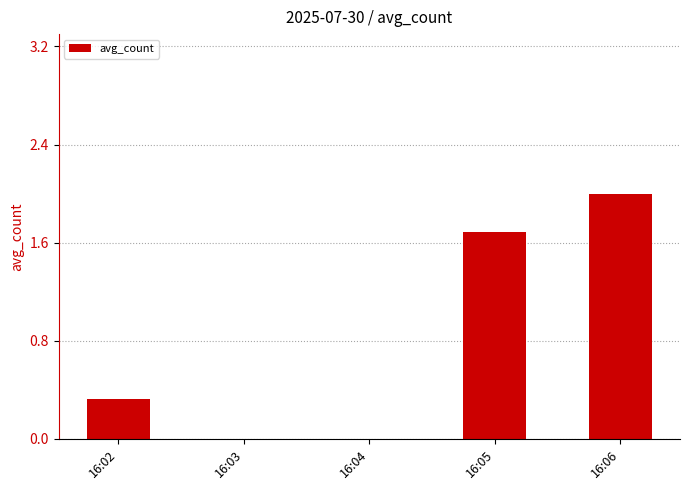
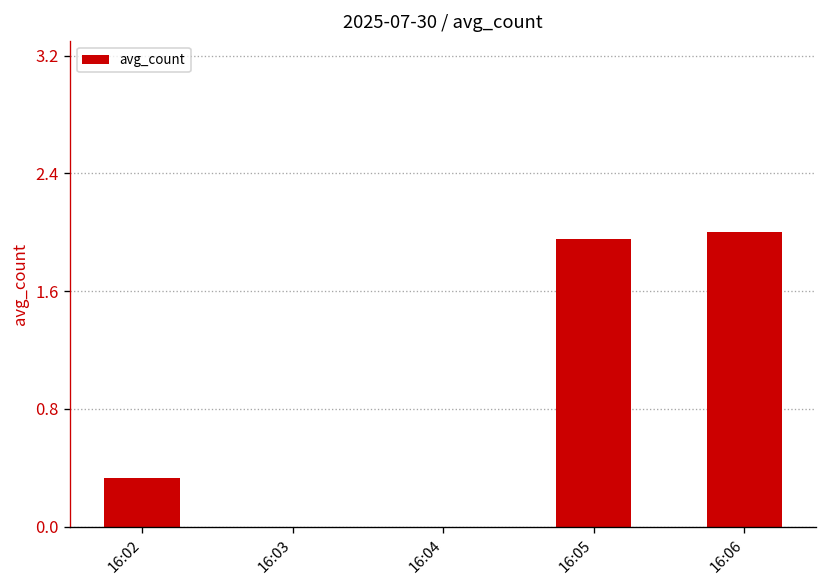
16:05: 1.69 -> 1.95
